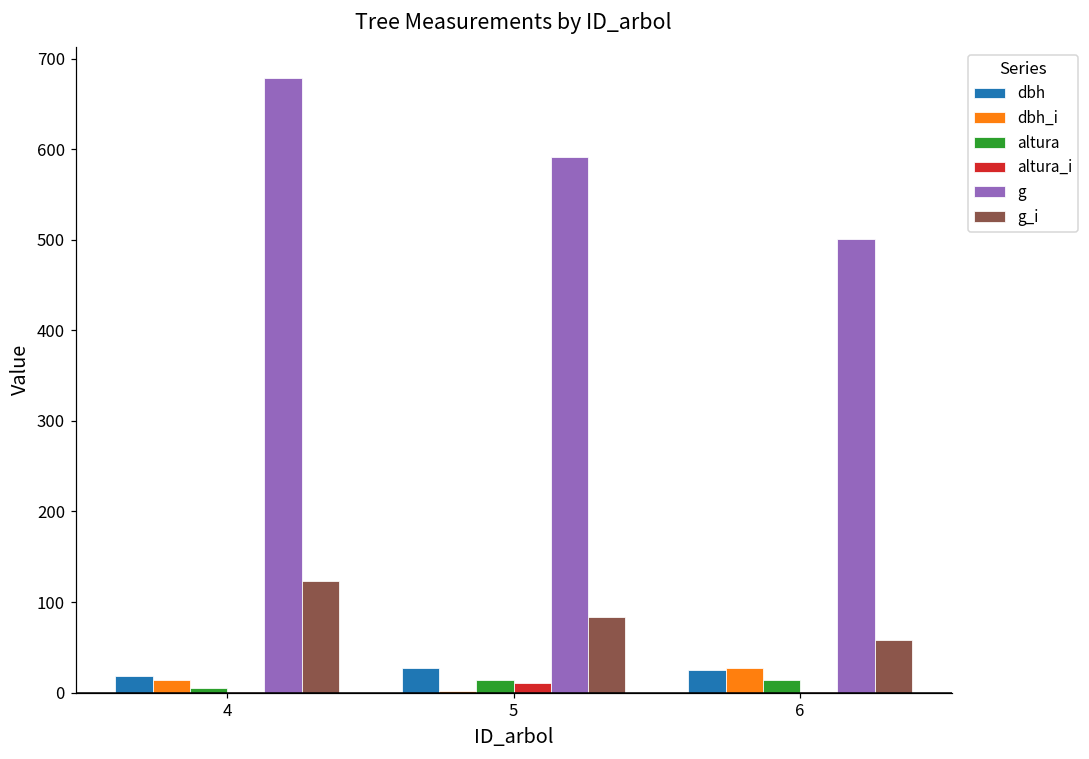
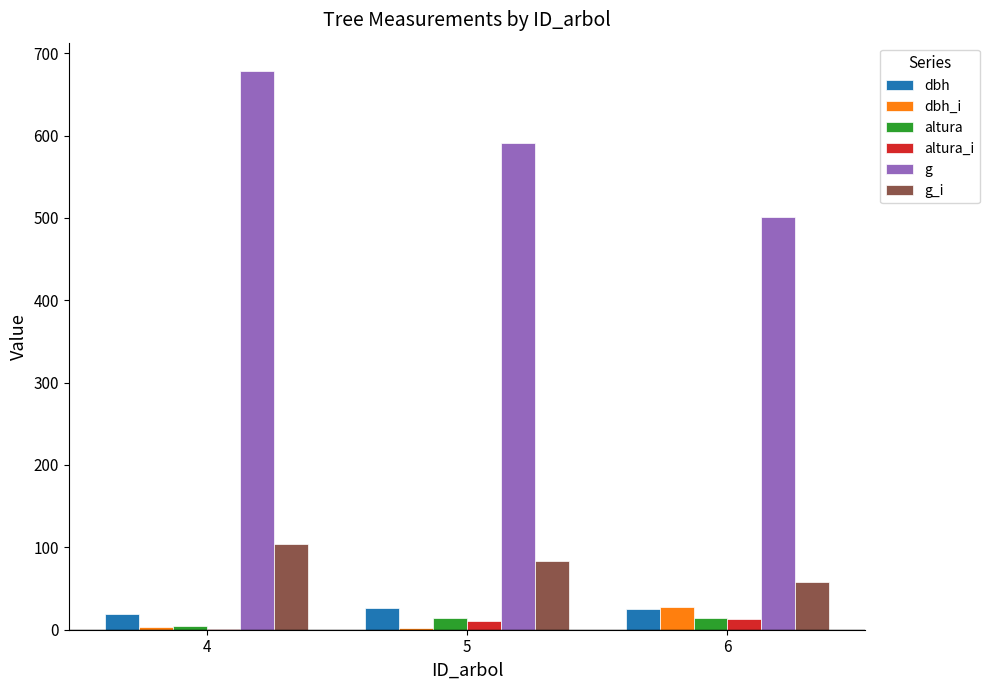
dbh_i, 4: 10 -> 0
g_i, 4: 120 -> 100
altura_i, 6: 0 -> 10
